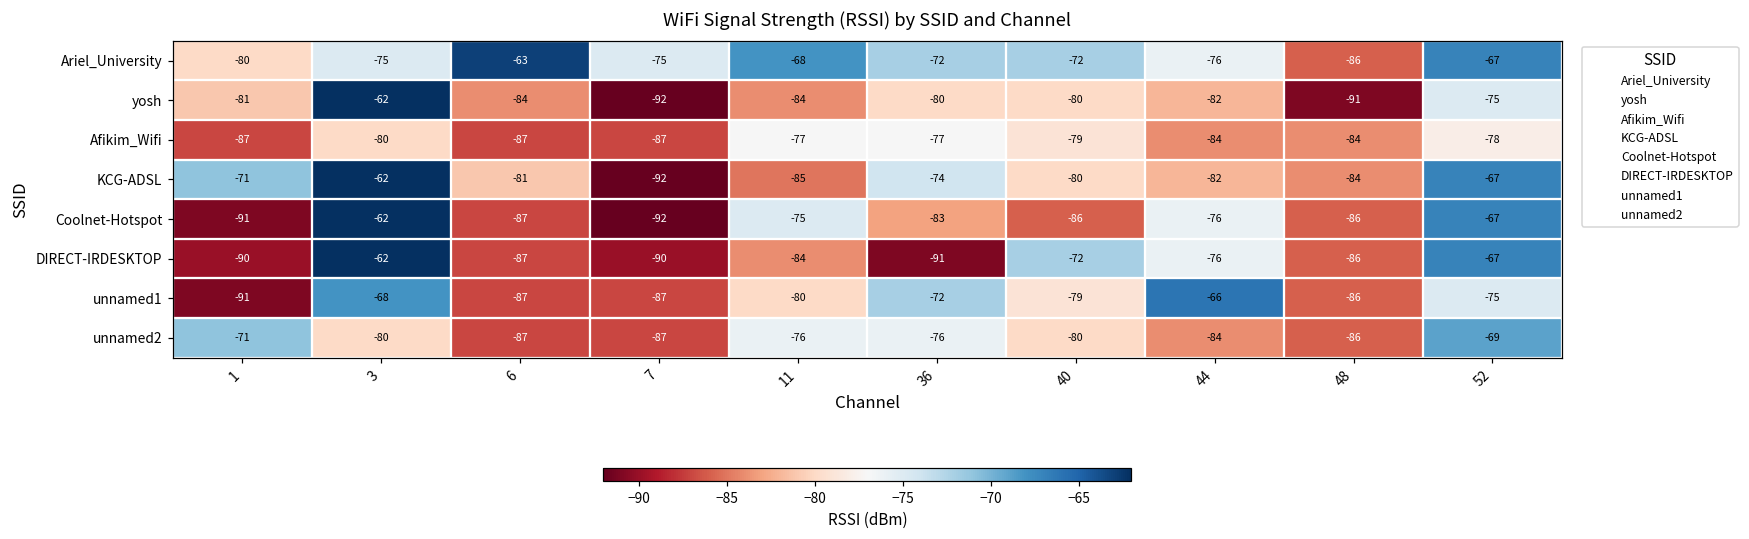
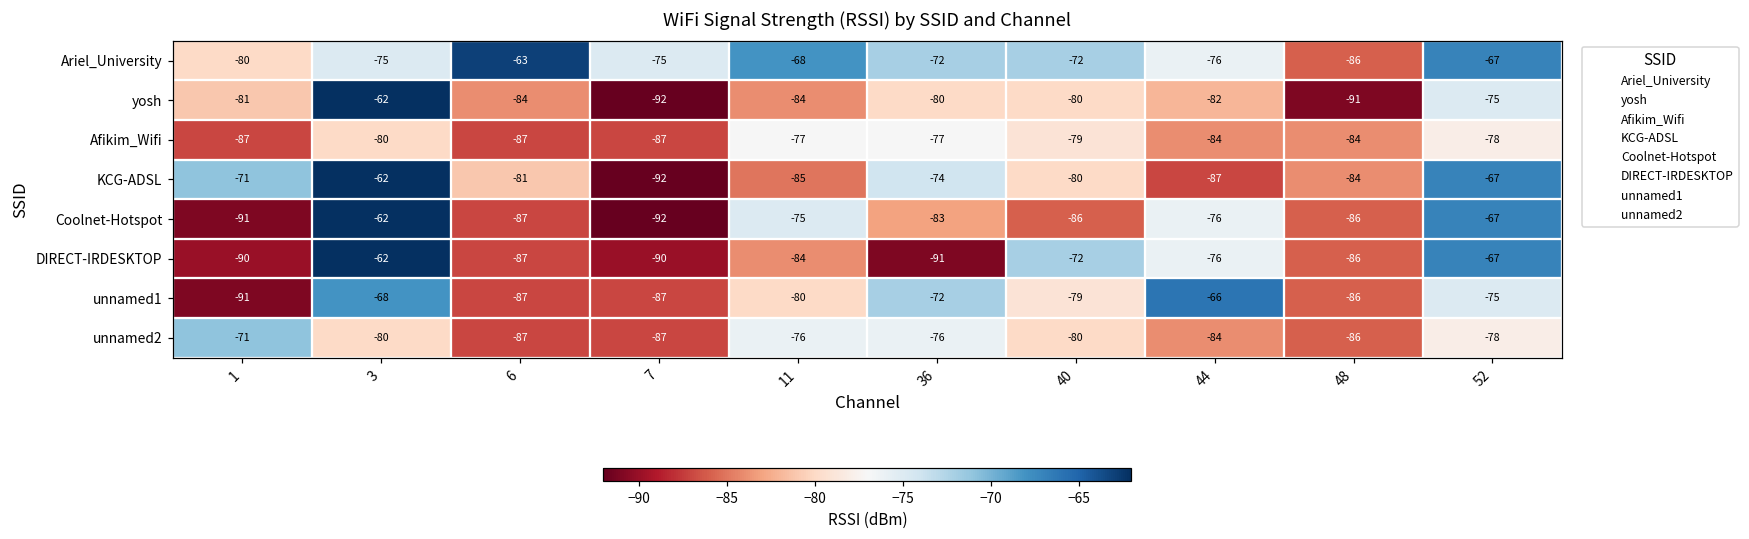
KCG-ADSL, 44: -82 -> -87
unnamed2, 52: -69 -> -78
